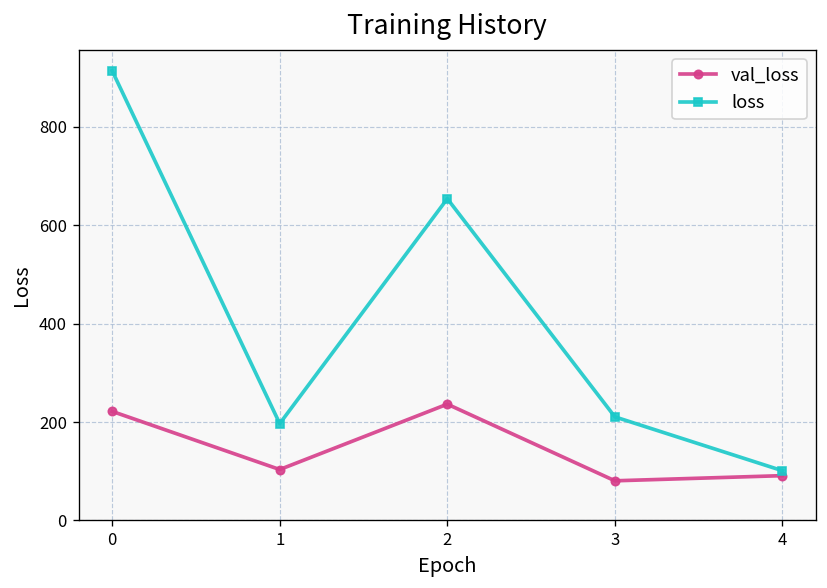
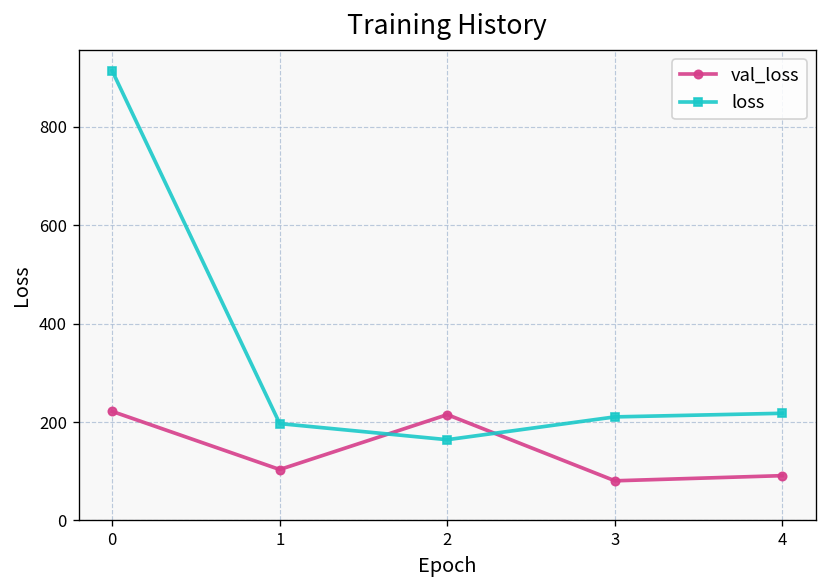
val_loss, 2: 240 -> 220
loss, 2: 650 -> 160
loss, 4: 100 -> 220
